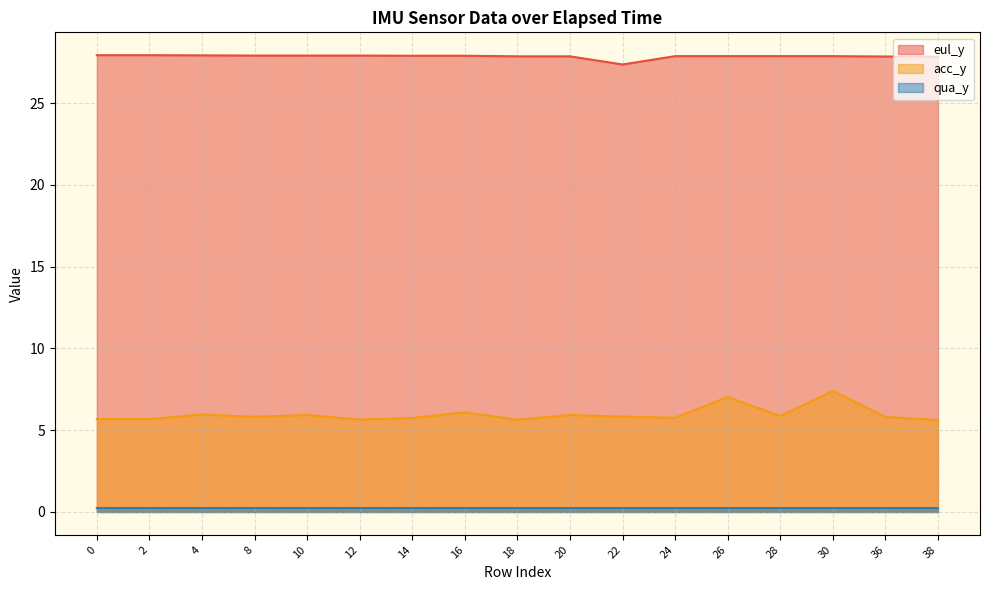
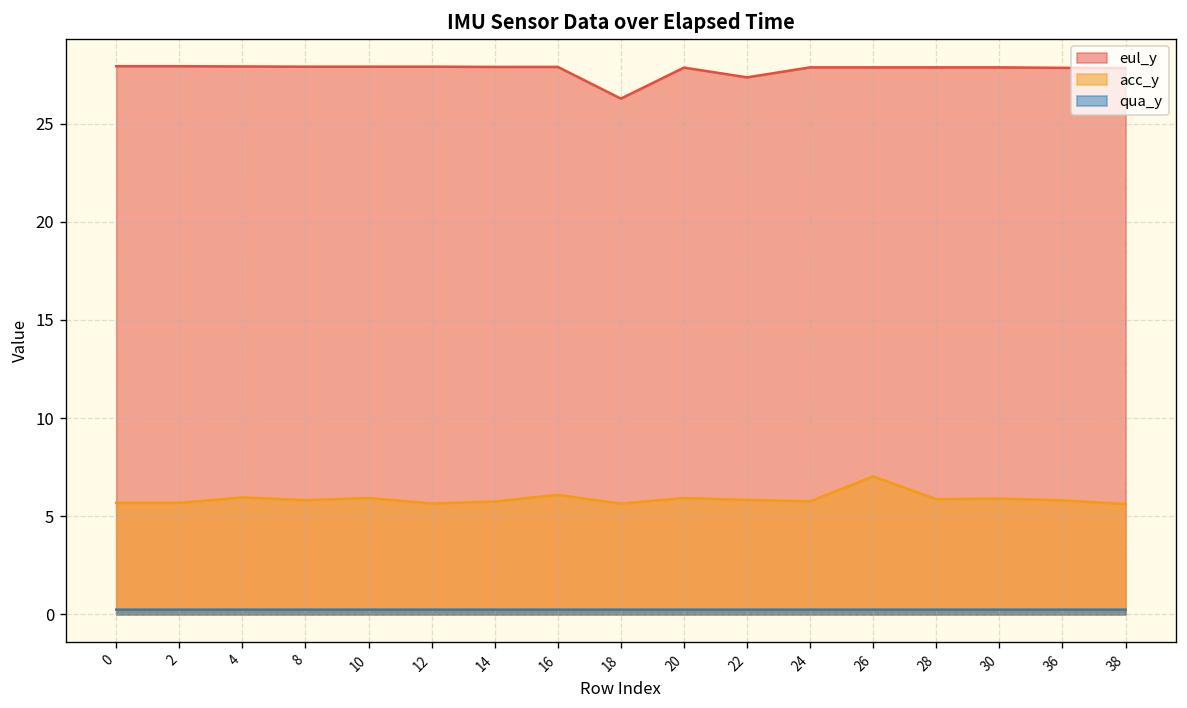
eul_y, 18: 27.9 -> 26.3
acc_y, 30: 7.4 -> 5.9
